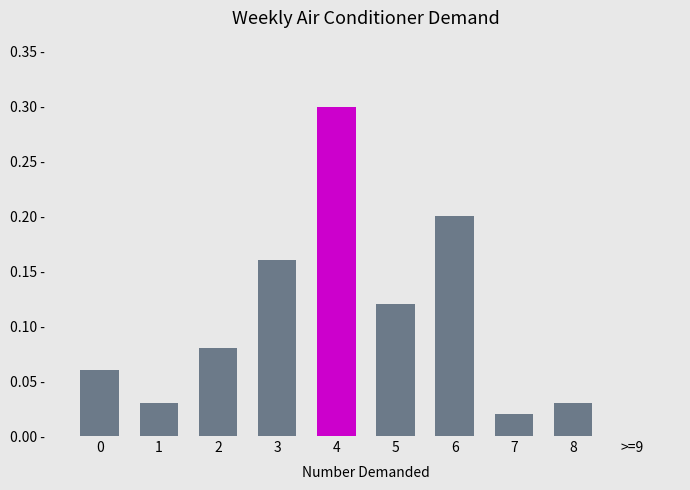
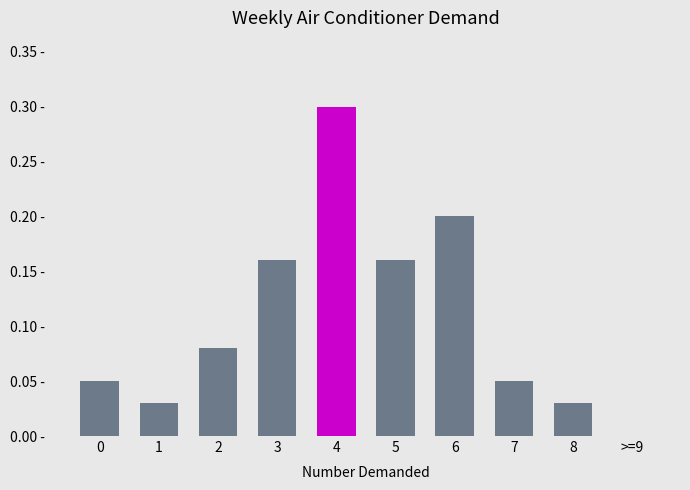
0: 0.06 - -> 0.05 -
5: 0.12 - -> 0.16 -
7: 0.02 - -> 0.05 -
